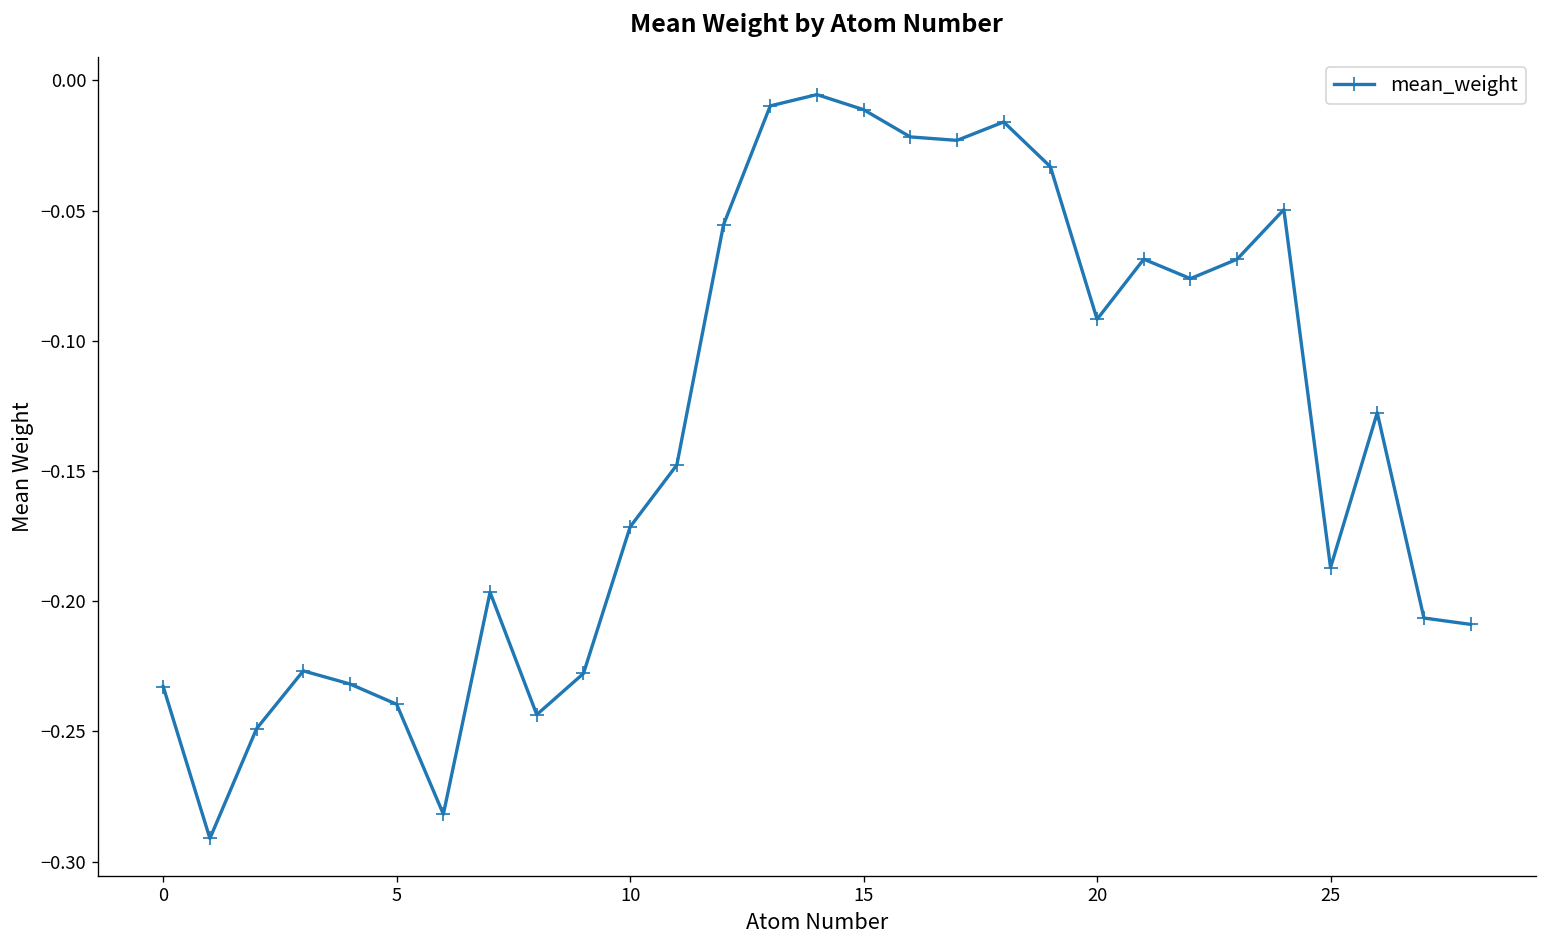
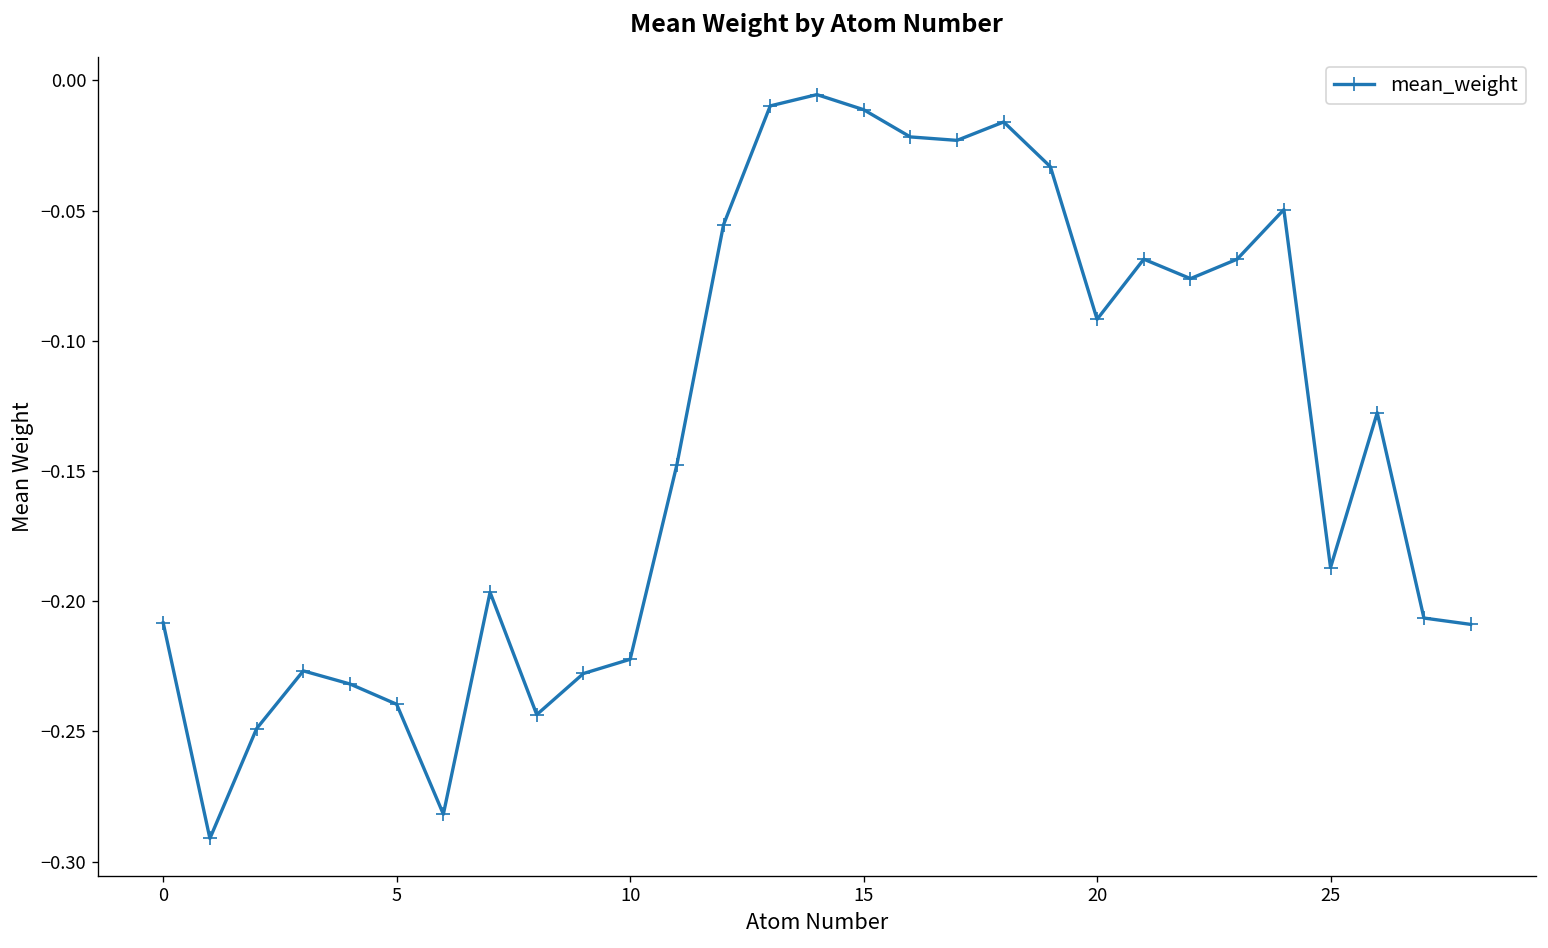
0: -0.233 -> -0.208
10: -0.171 -> -0.222
